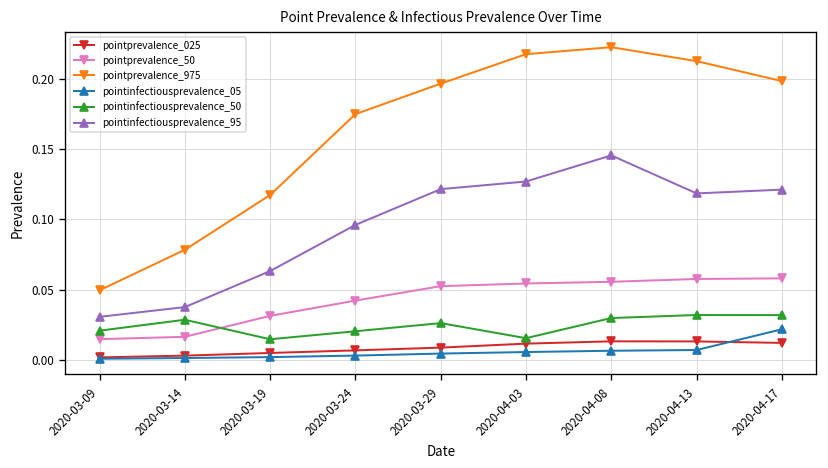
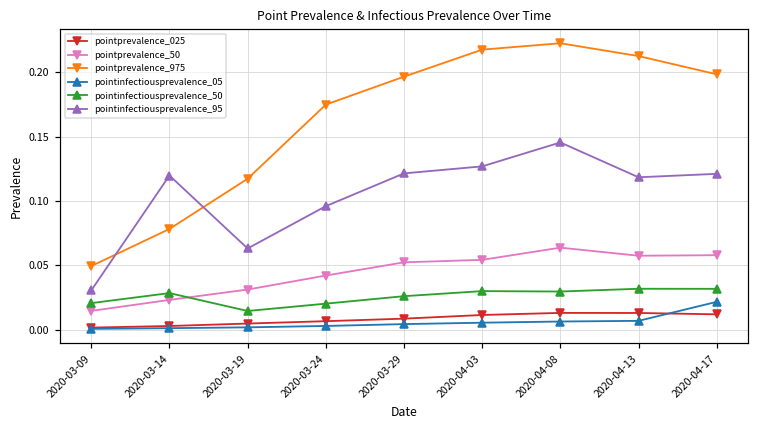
pointprevalence_50, 2020-03-14: 0.016 -> 0.023
pointinfectiousprevalence_95, 2020-03-14: 0.038 -> 0.120
pointinfectiousprevalence_50, 2020-04-03: 0.015 -> 0.030
pointprevalence_50, 2020-04-08: 0.056 -> 0.064
